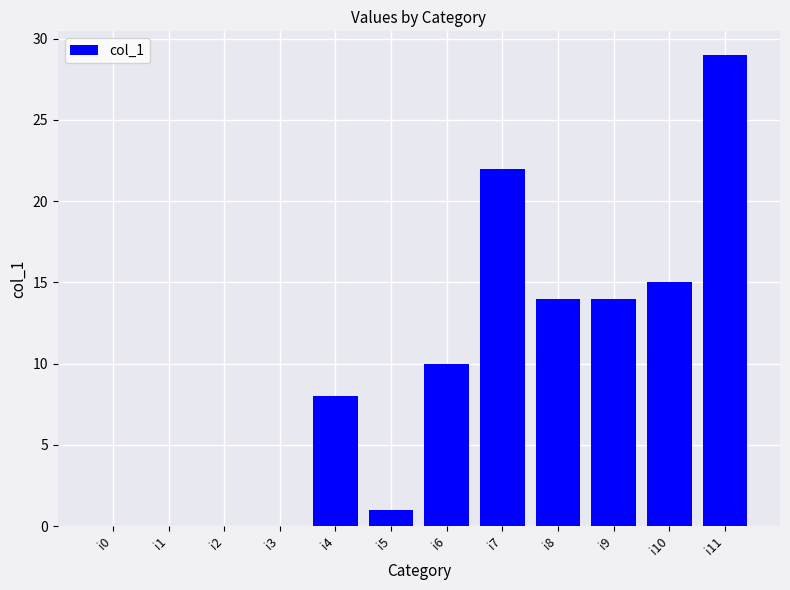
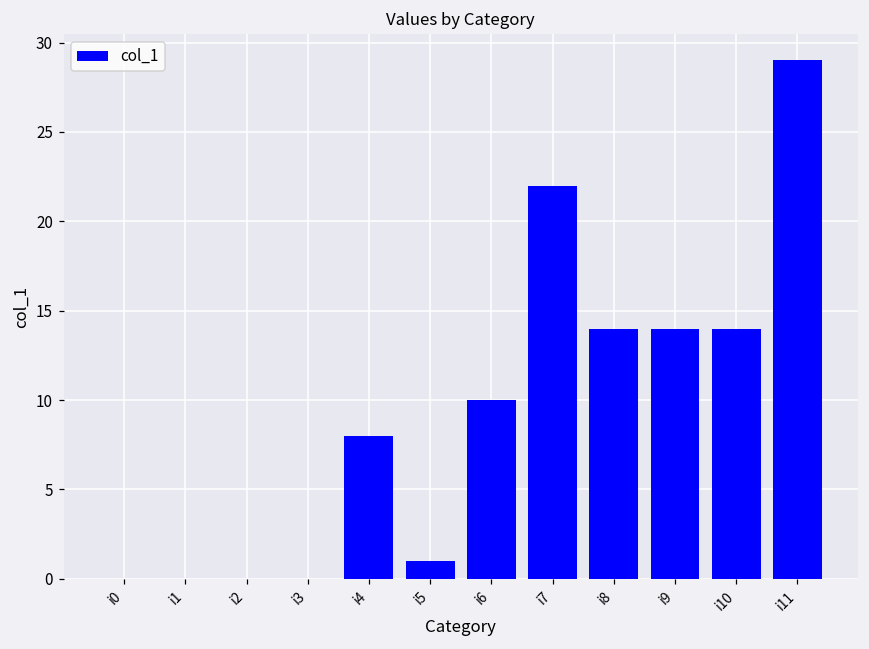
i10: 15 -> 14
